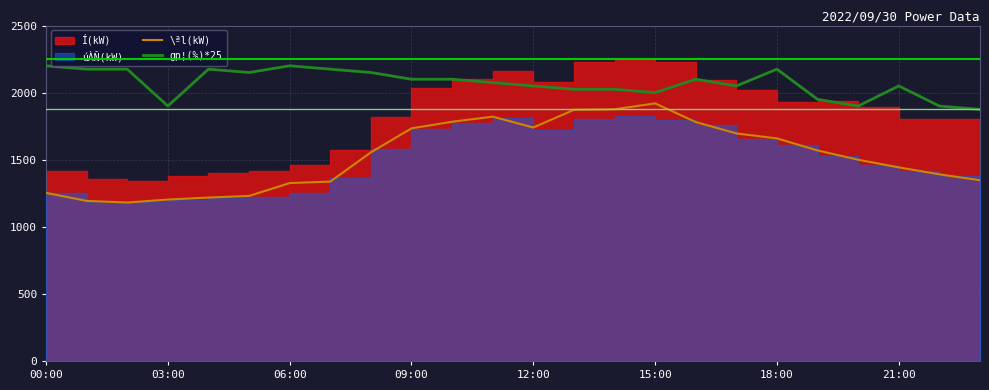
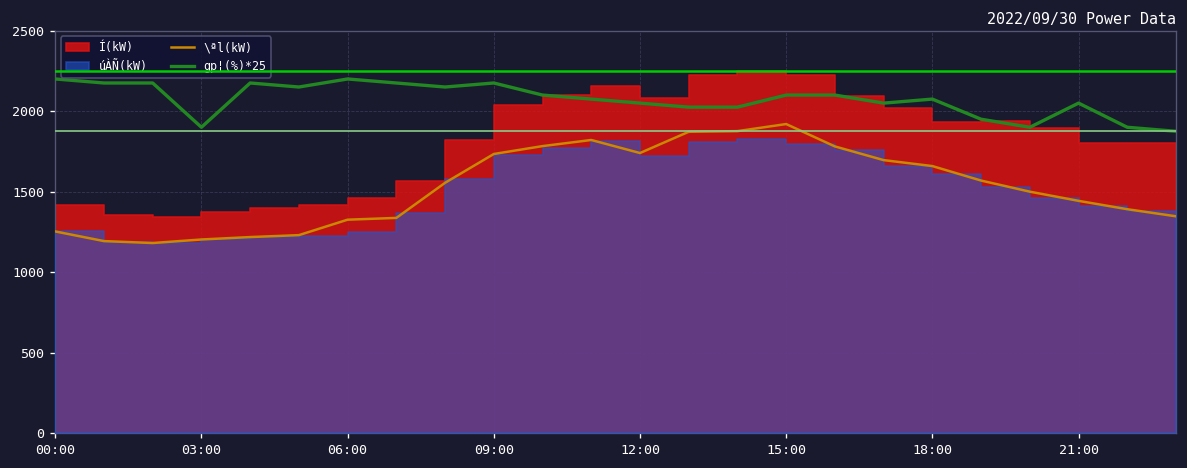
gp¦(%)*25, 09:00: 2100 -> 2180
gp¦(%)*25, 15:00: 2000 -> 2100
gp¦(%)*25, 18:00: 2180 -> 2080
